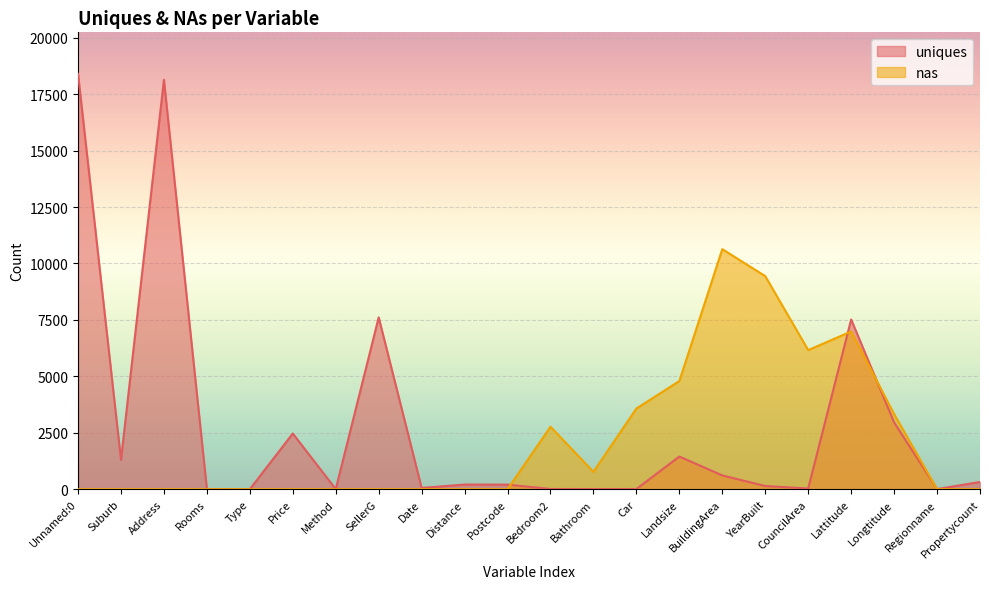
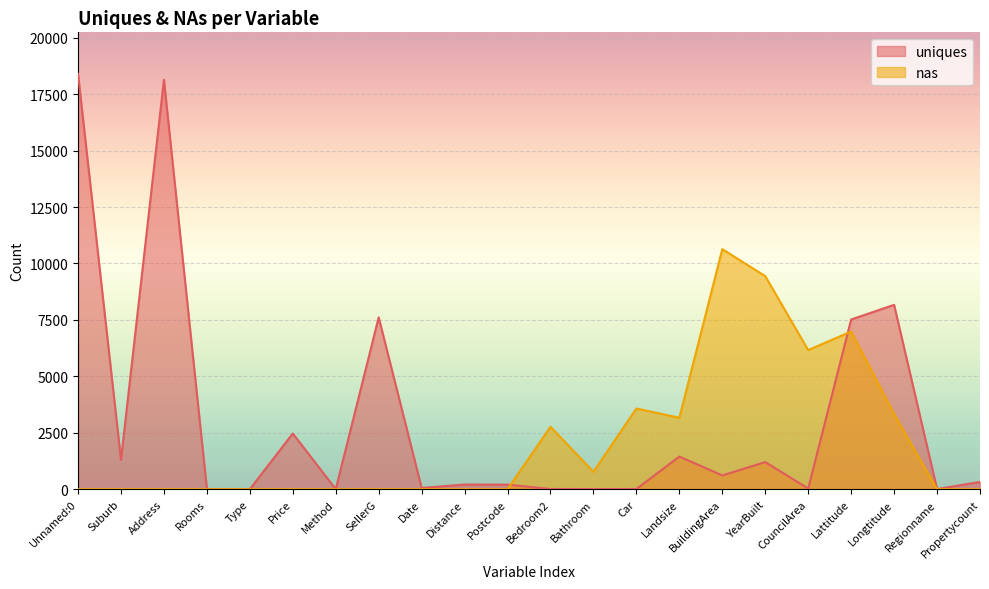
nas, Landsize: 4800 -> 3200
uniques, YearBuilt: 100 -> 1200
uniques, Longtitude: 3000 -> 8200
